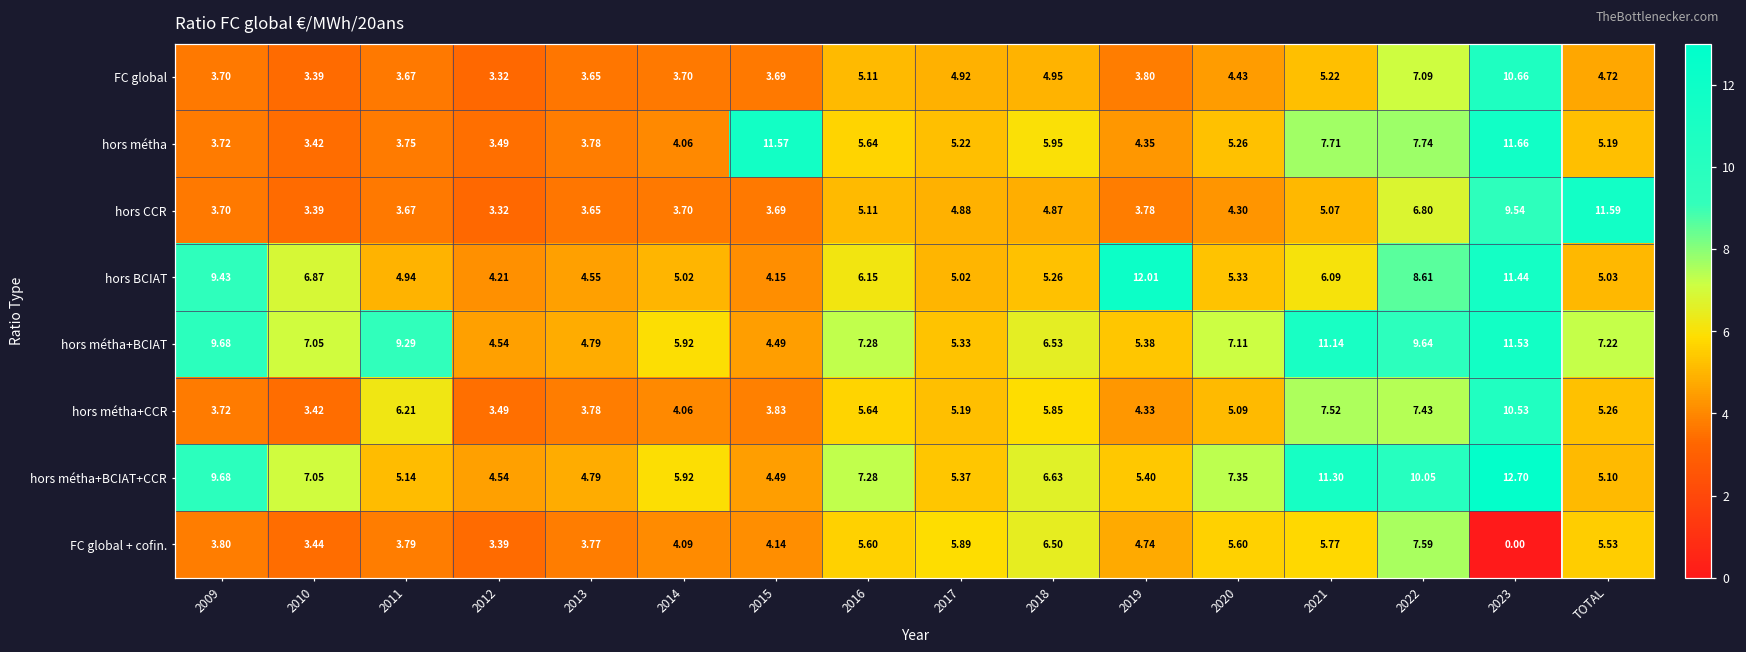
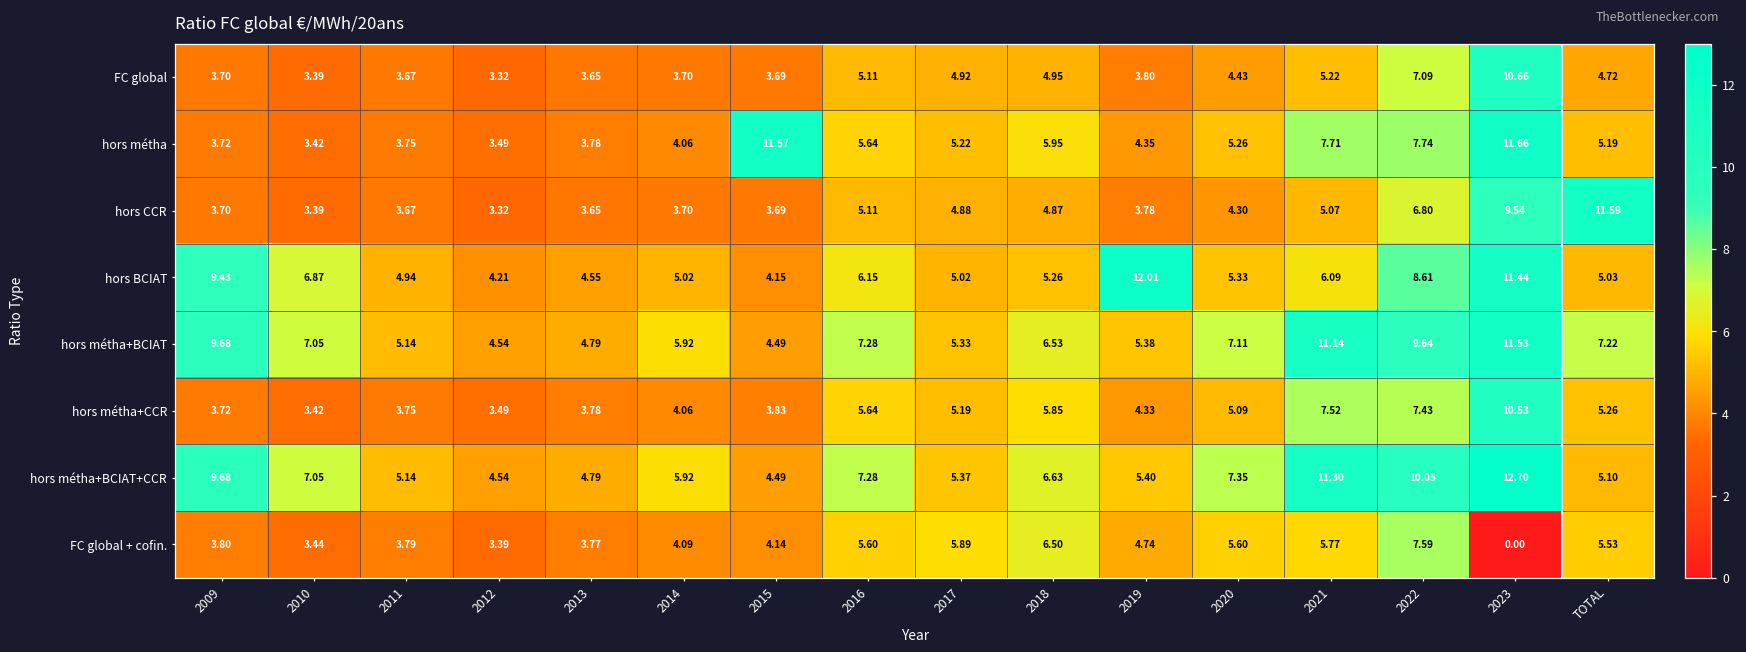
hors métha+BCIAT, 2011: 9.29 -> 5.14
hors métha+CCR, 2011: 6.21 -> 3.75
